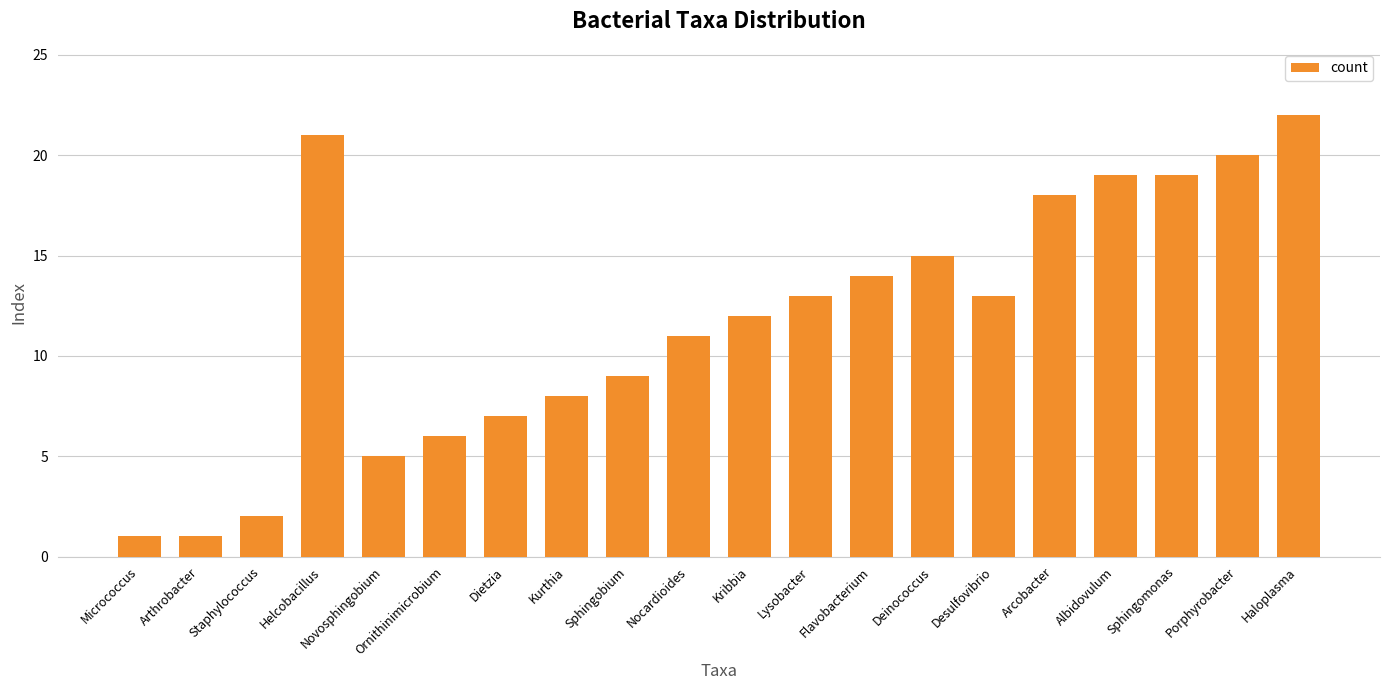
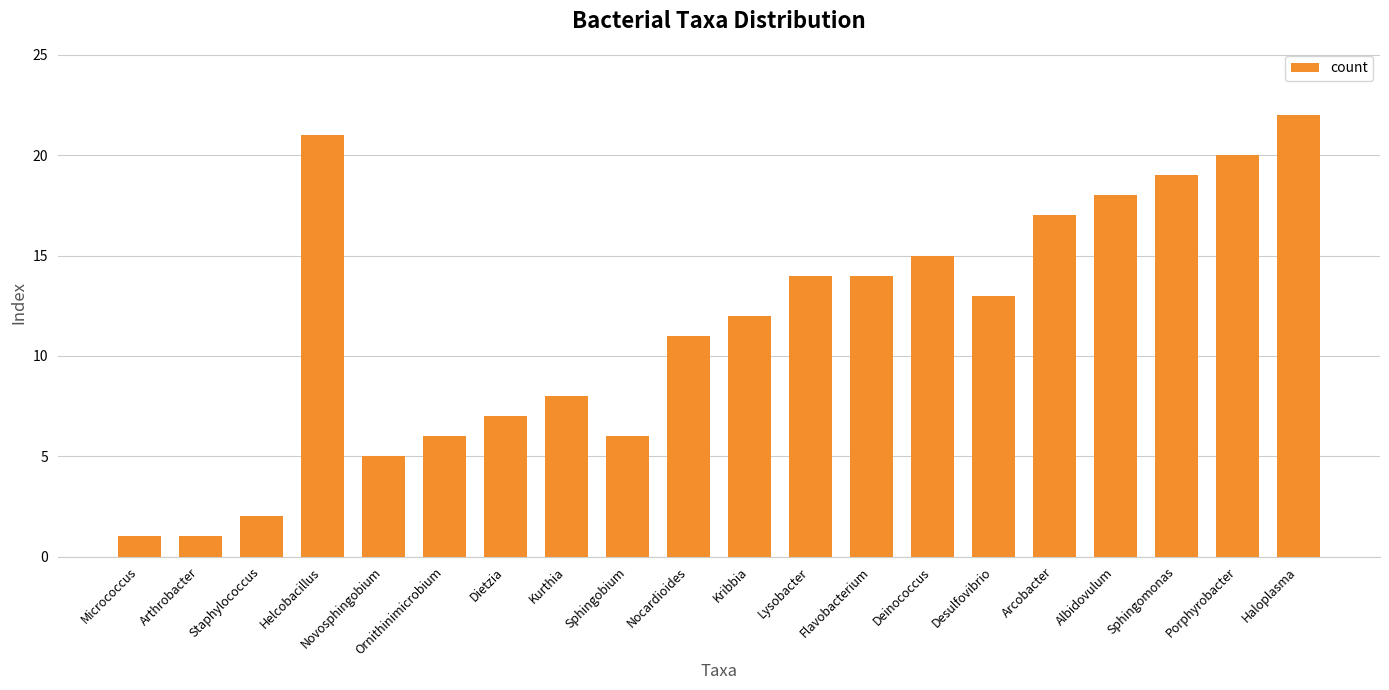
Sphingobium: 9 -> 6
Lysobacter: 13 -> 14
Arcobacter: 18 -> 17
Albidovulum: 19 -> 18
